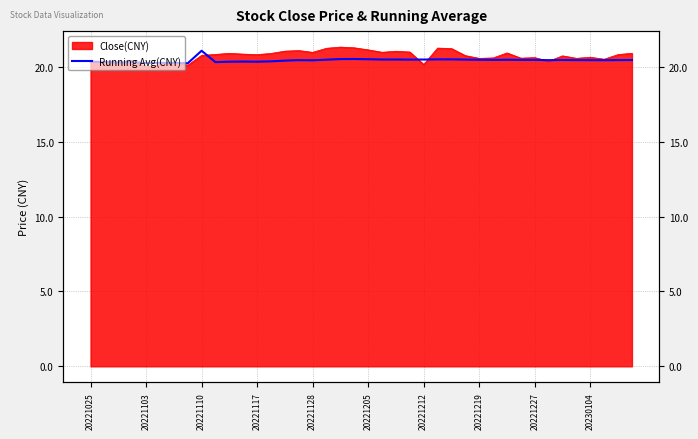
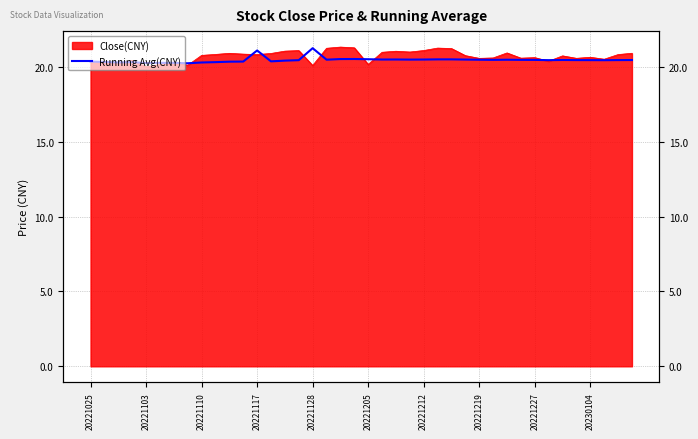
Running Avg(CNY), 20221110: 21.1 -> 20.3
Running Avg(CNY), 20221117: 20.3 -> 21.1
Close(CNY), 20221128: 21.0 -> 20.1
Running Avg(CNY), 20221128: 20.4 -> 21.2
Close(CNY), 20221205: 21.1 -> 20.2
Close(CNY), 20221212: 20.2 -> 21.1
